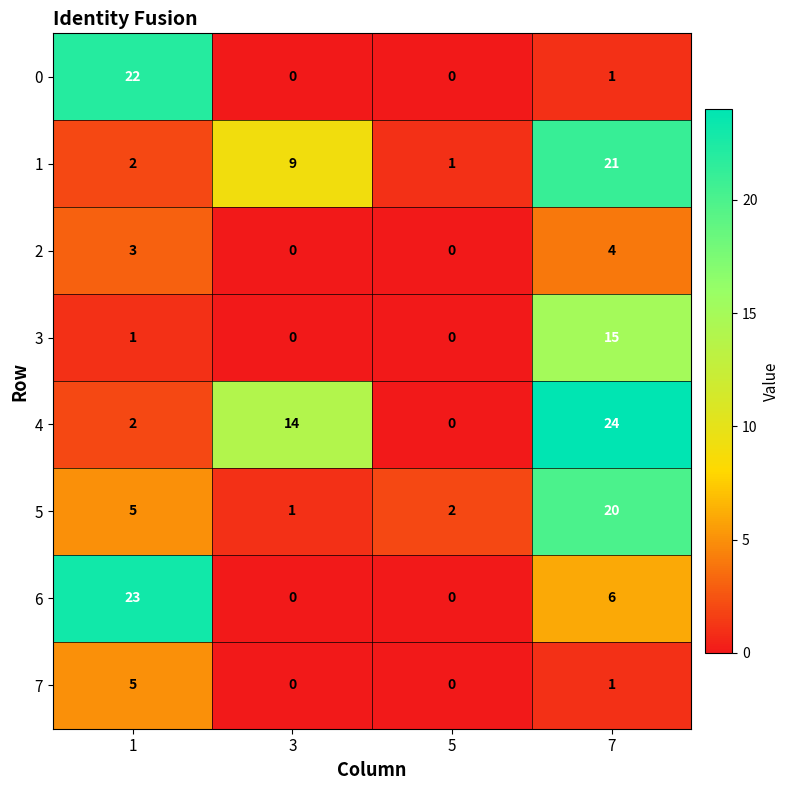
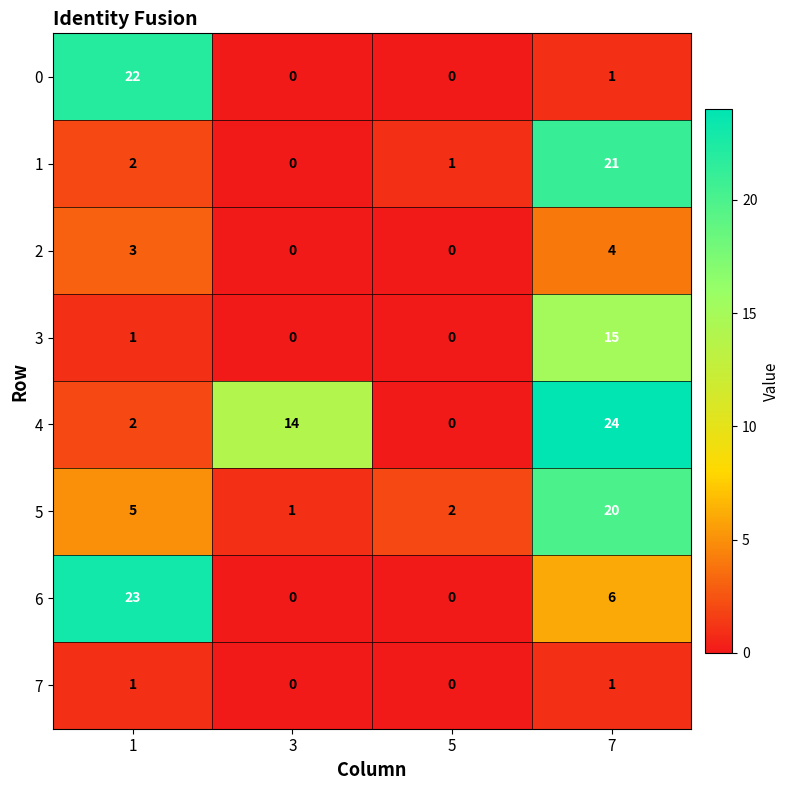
1, 3: 9 -> 0
7, 1: 5 -> 1
